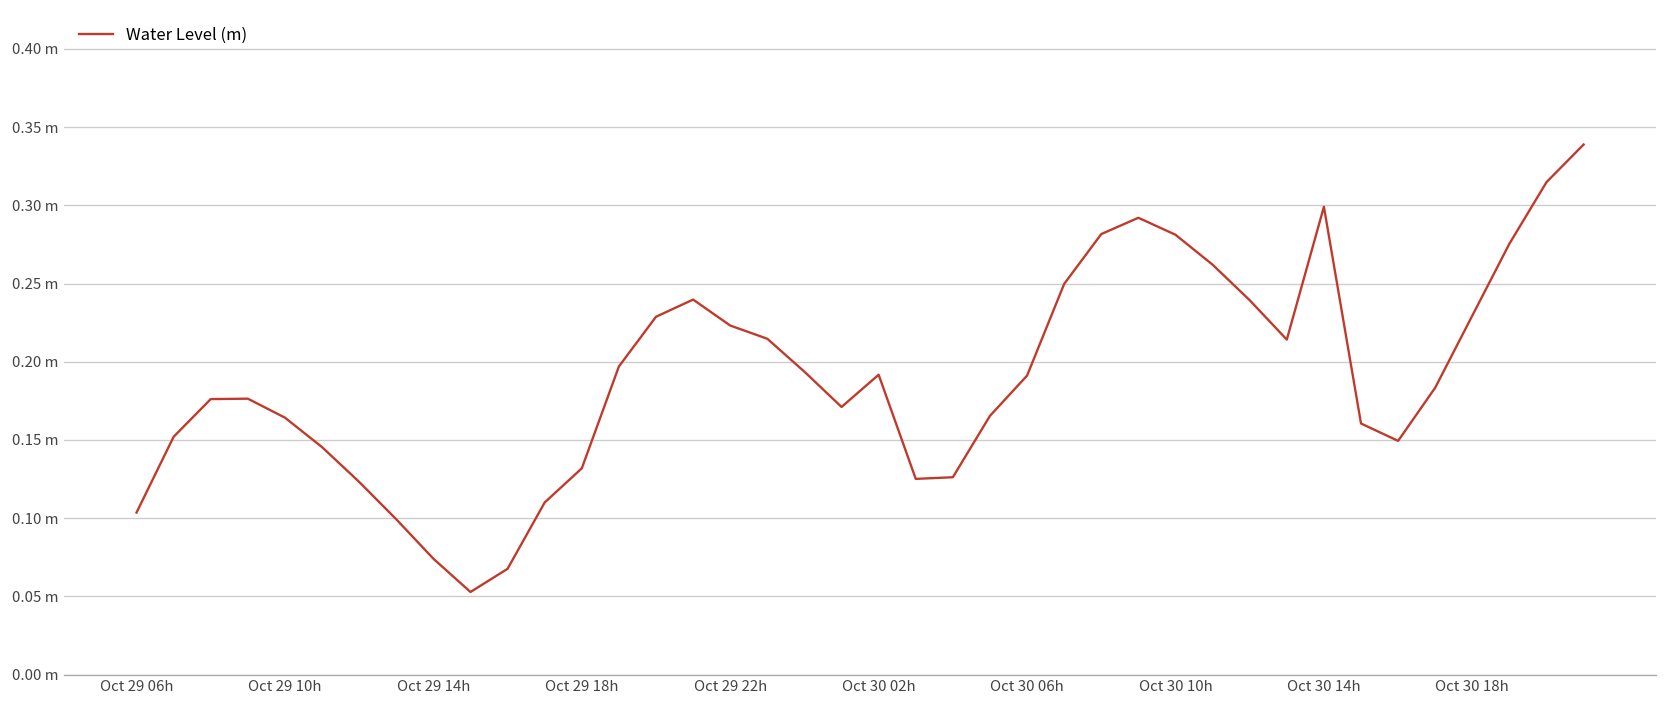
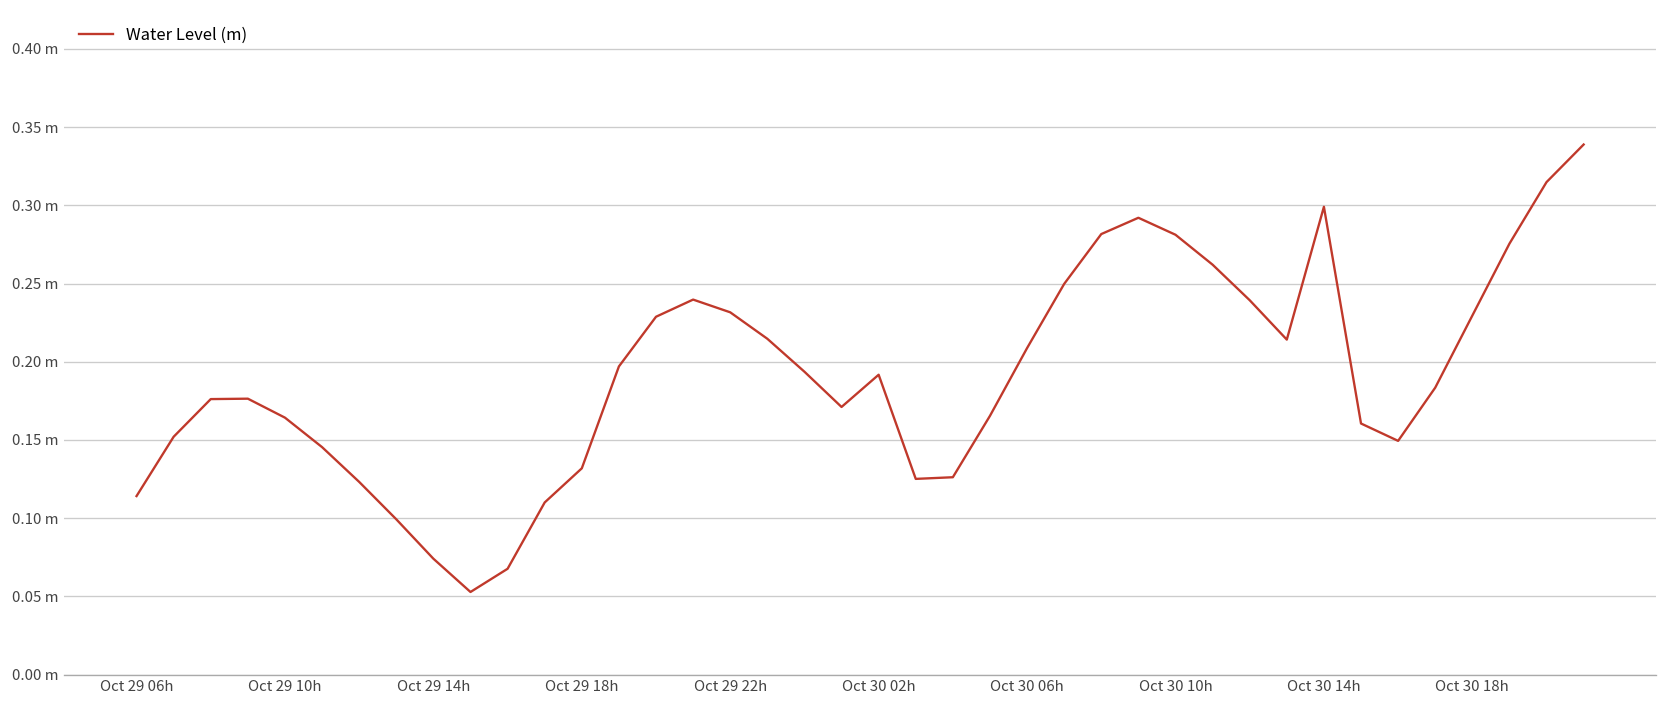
Oct 29 06h: 0.104 m -> 0.114 m
Oct 29 22h: 0.223 m -> 0.232 m
Oct 30 06h: 0.191 m -> 0.209 m
